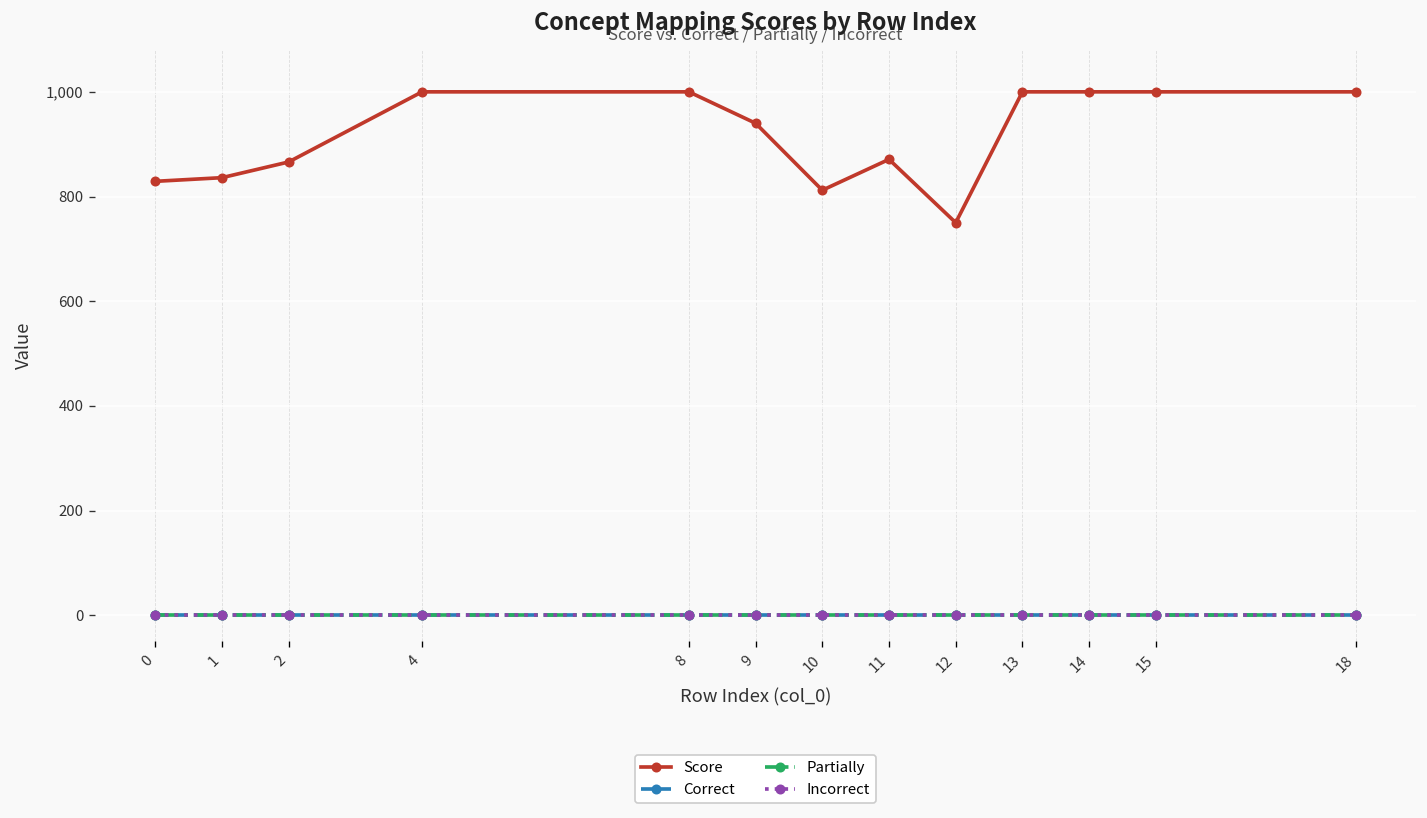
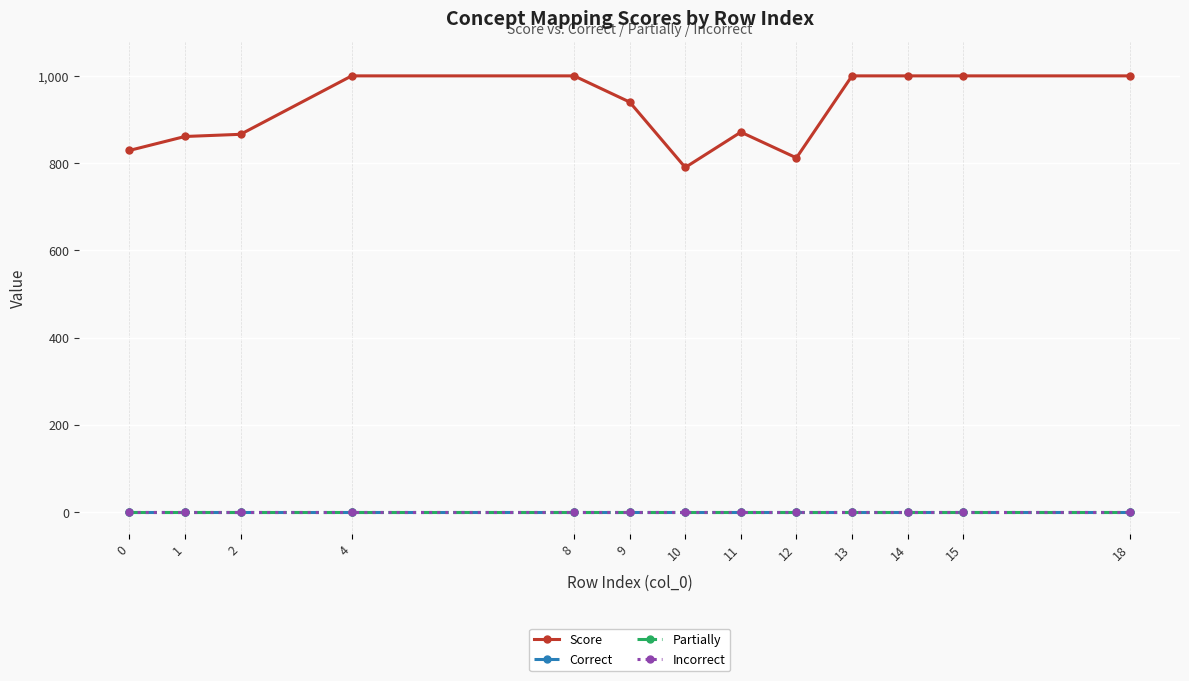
Score, 1: 840 -> 860
Score, 10: 810 -> 790
Score, 12: 750 -> 810
